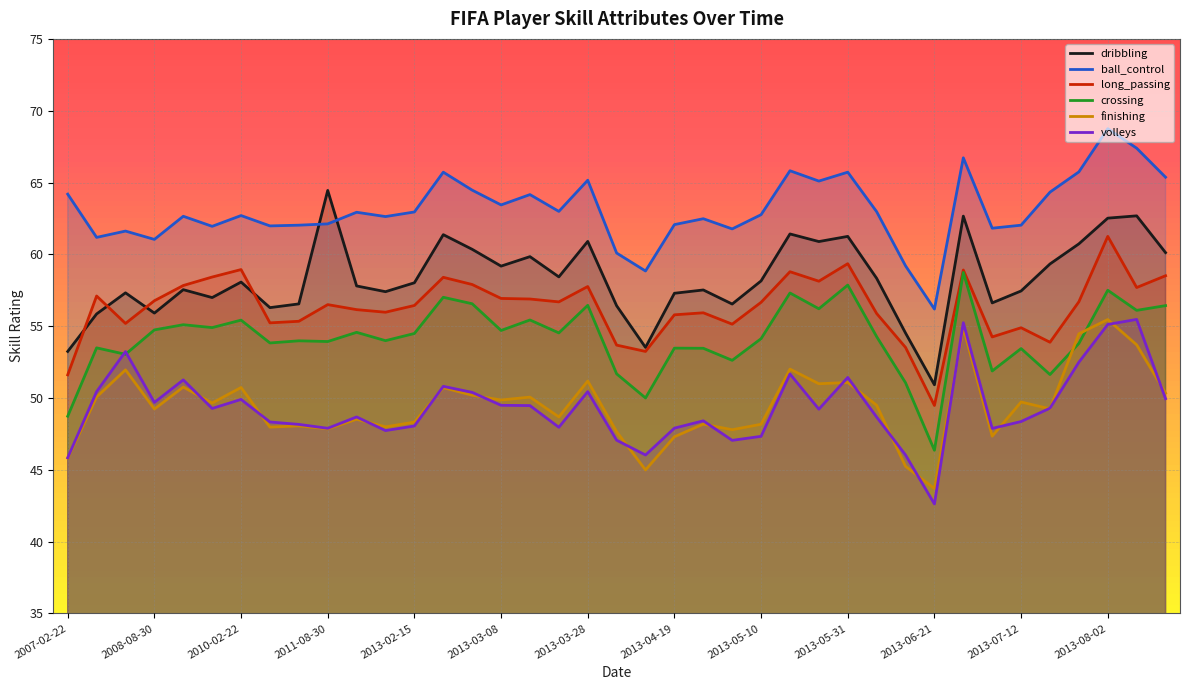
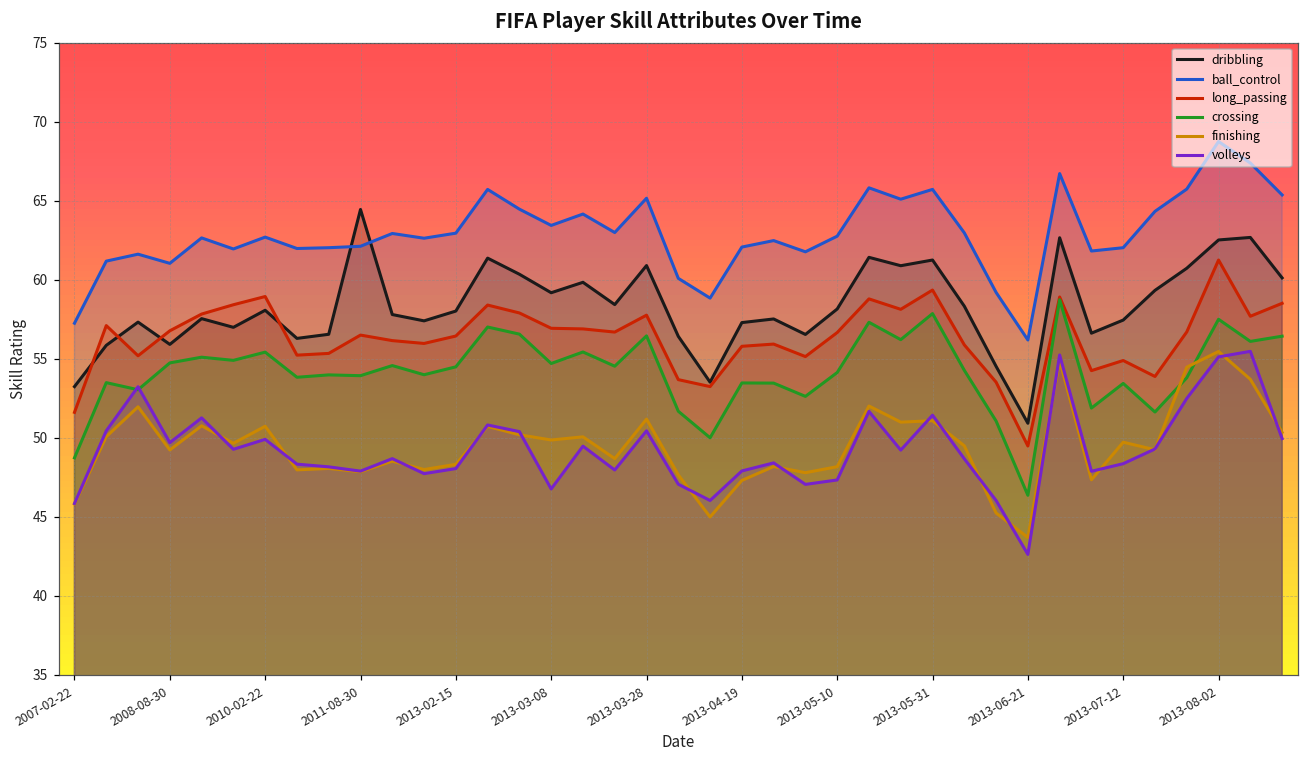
ball_control, 2007-02-22: 64.2 -> 57.3
volleys, 2013-03-08: 49.5 -> 46.8
